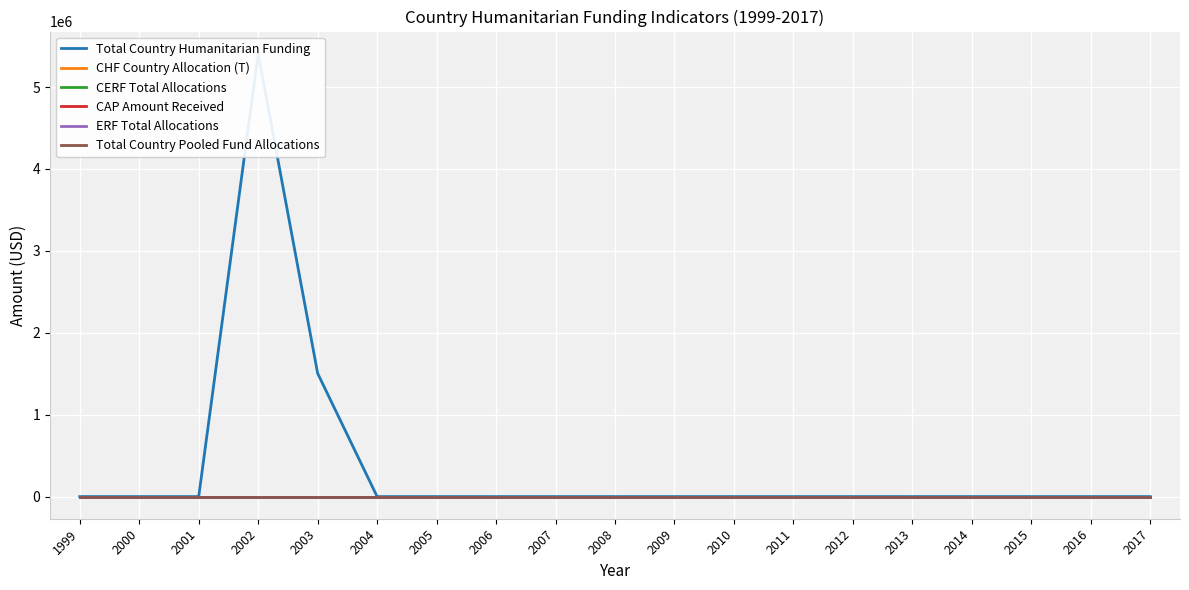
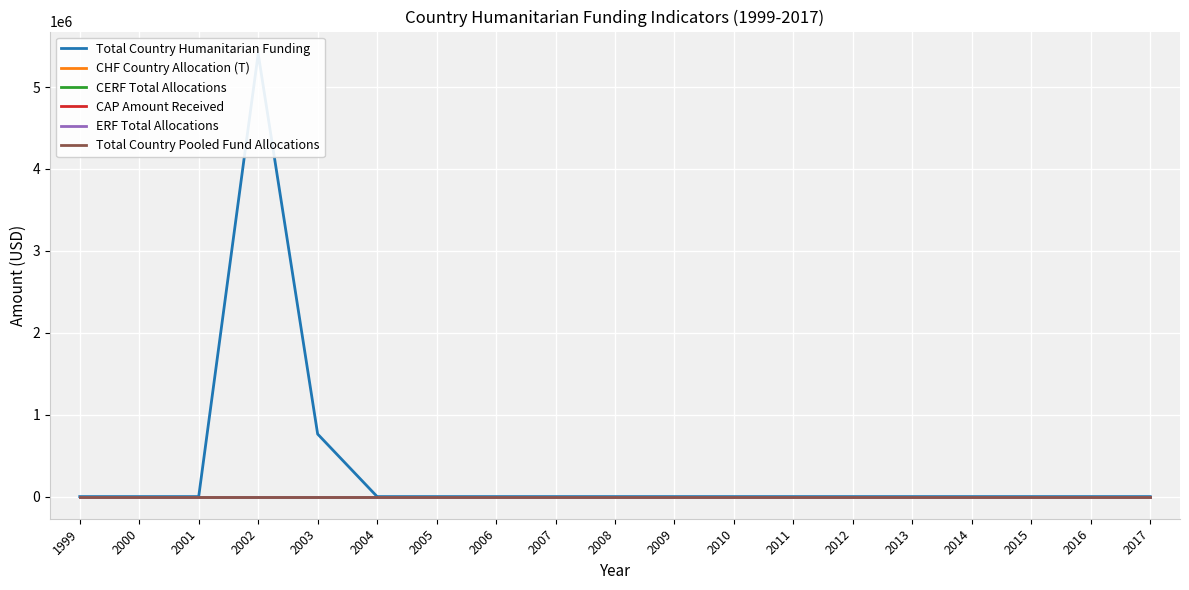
Total Country Humanitarian Funding, 2003: 1500000 -> 800000
